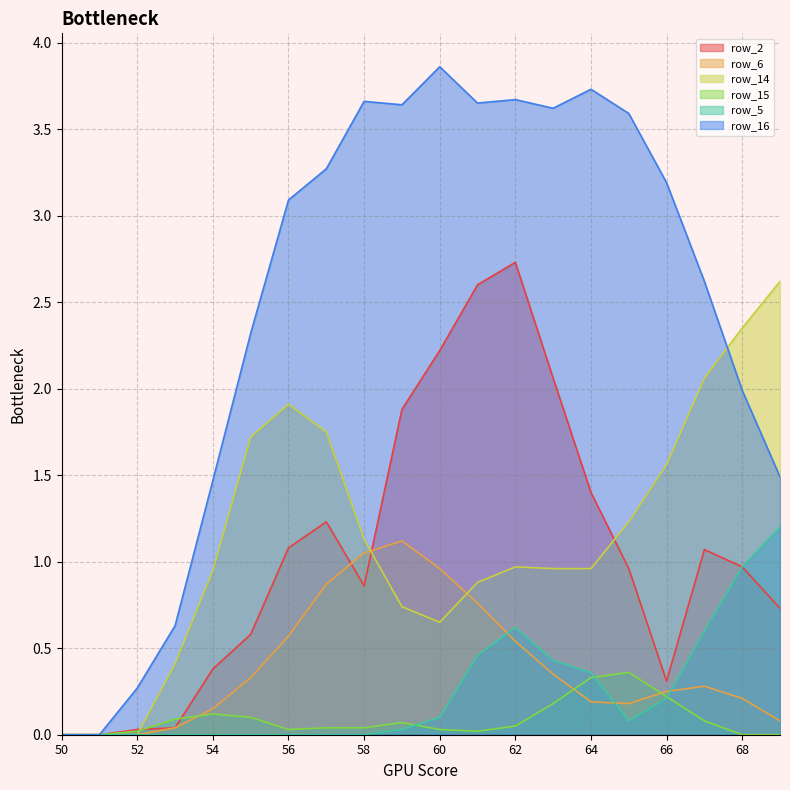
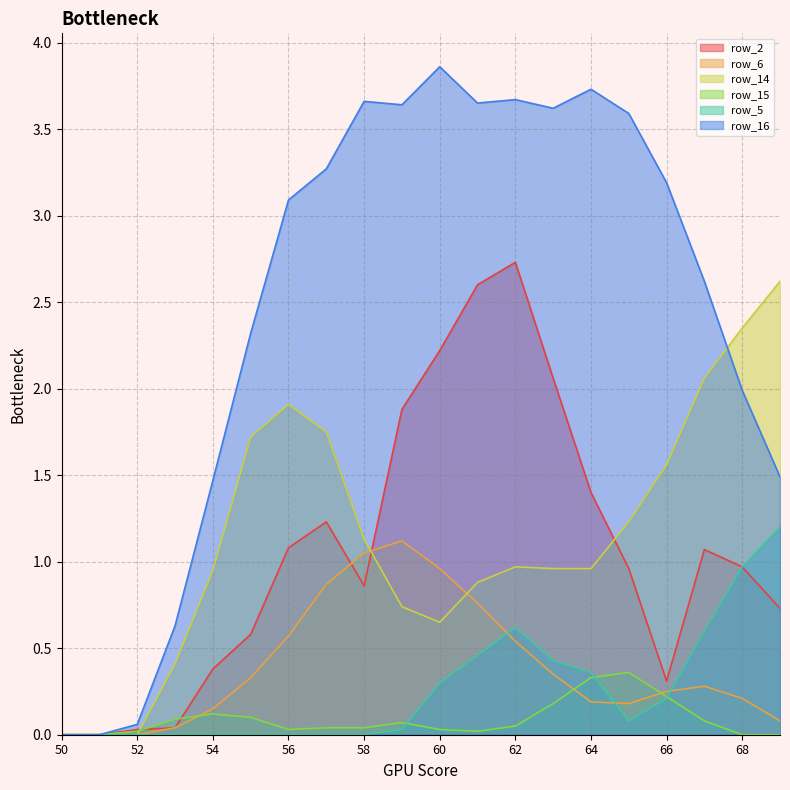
row_16, 52: 0.27 -> 0.06
row_5, 60: 0.1 -> 0.3
